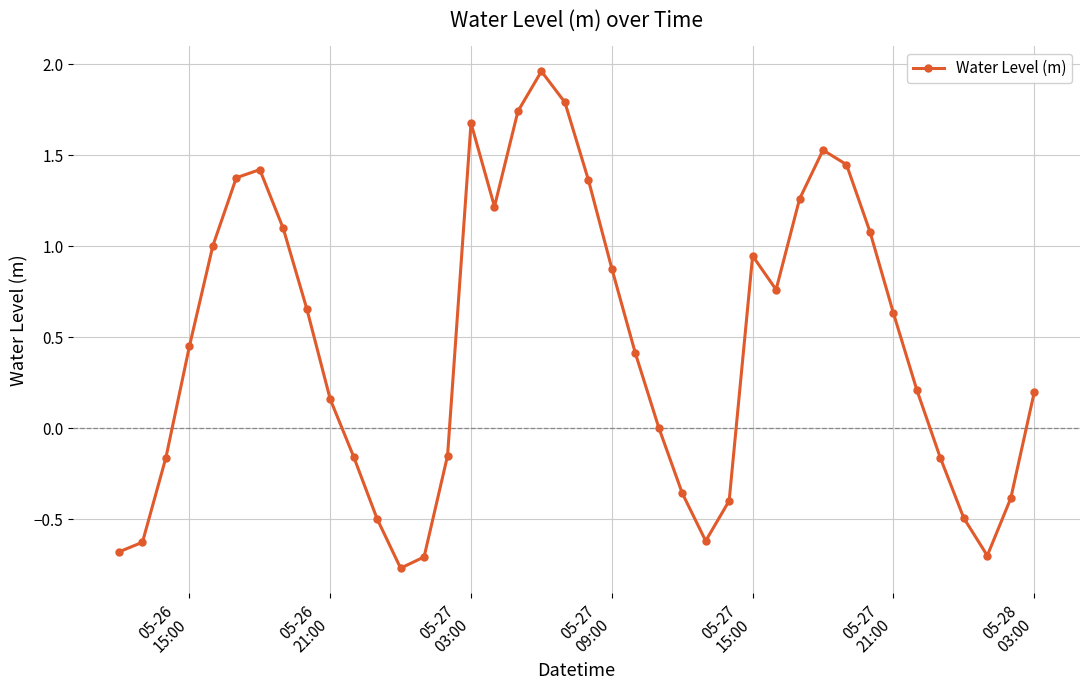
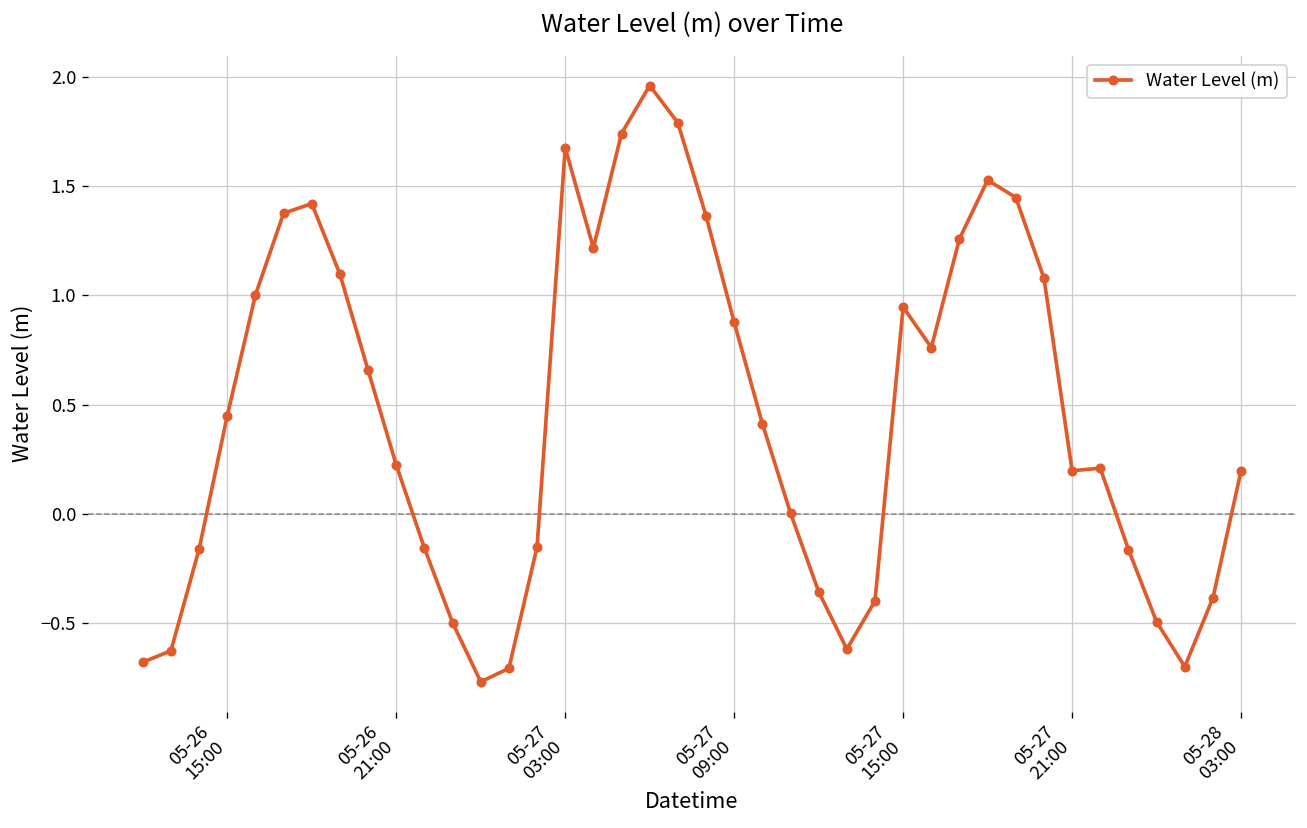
05-26 21:00: 0.16 -> 0.22
05-27 21:00: 0.63 -> 0.20
